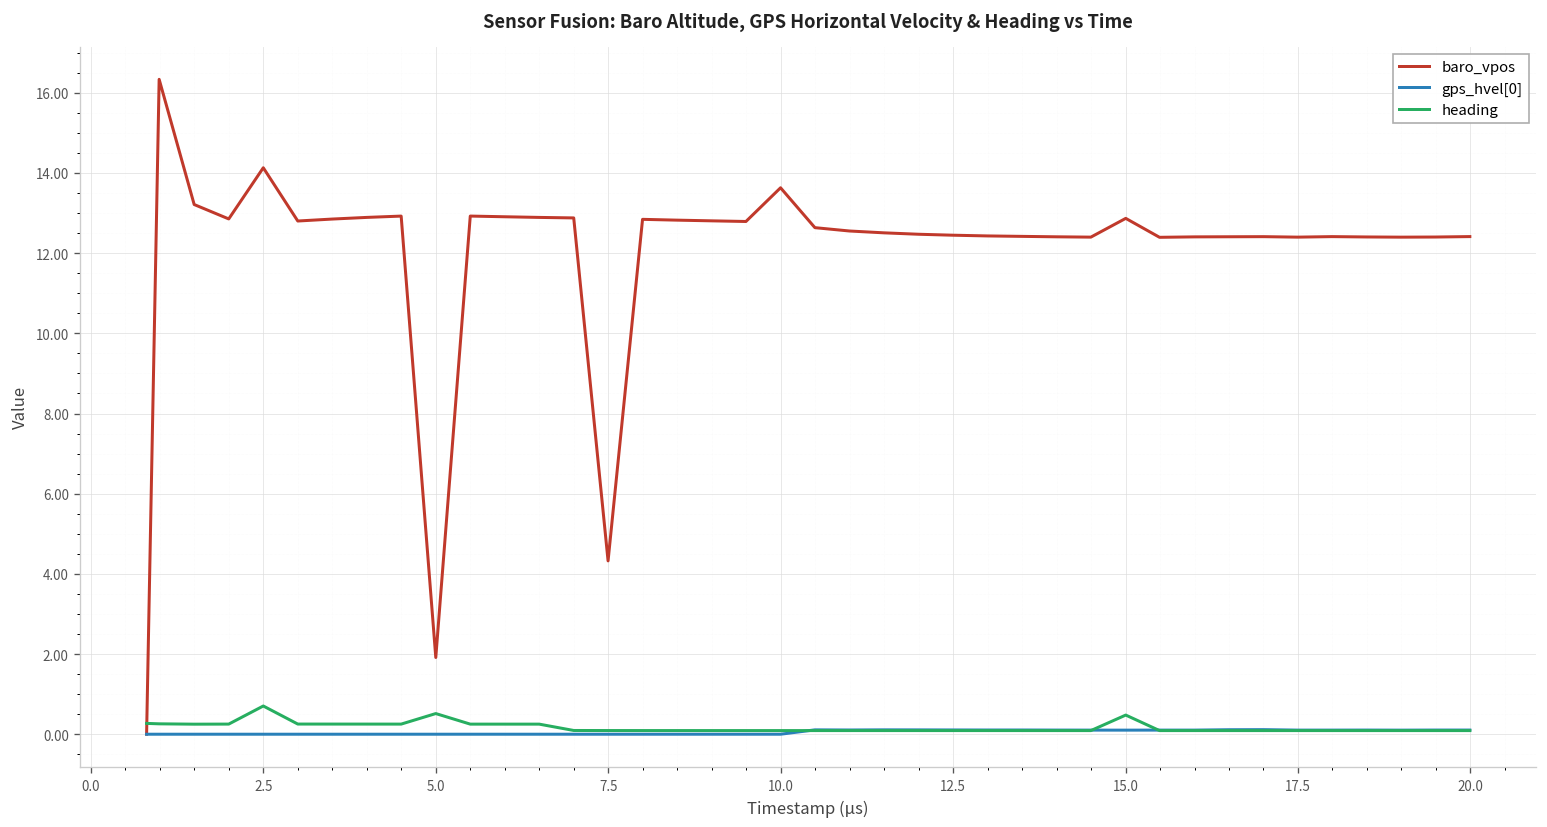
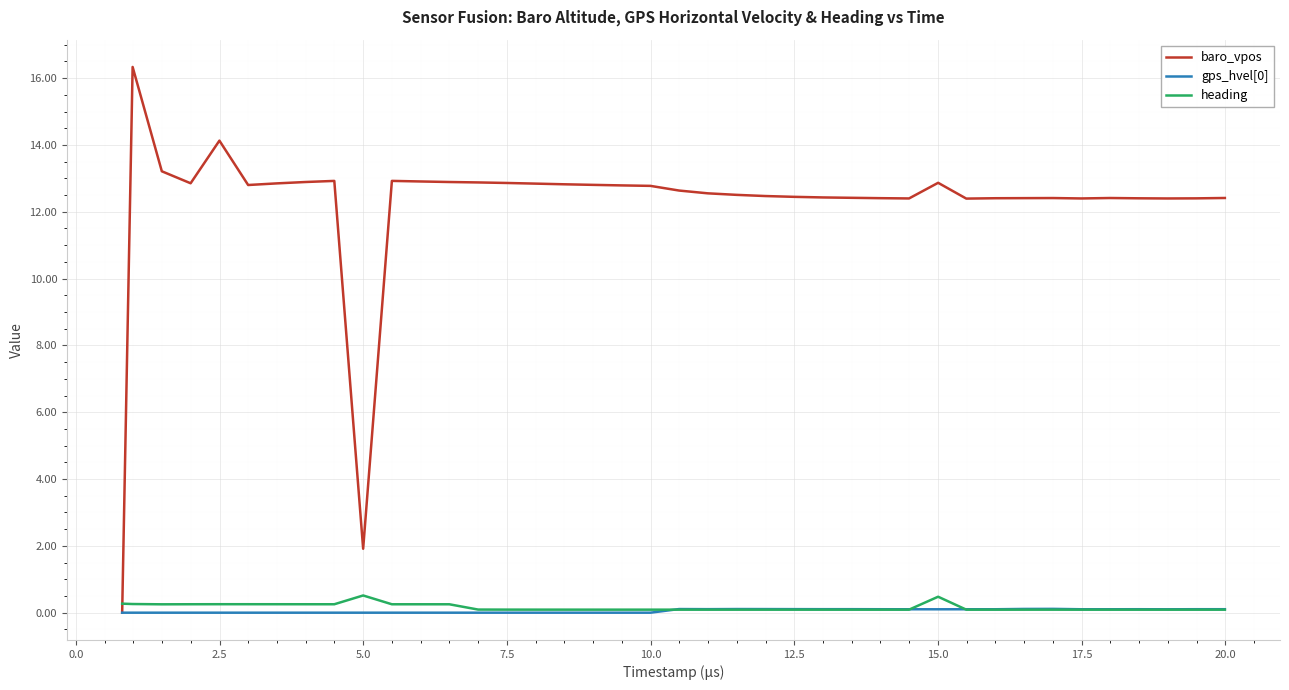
heading, 2.5: 0.7 -> 0.3
baro_vpos, 7.5: 4.3 -> 12.9
baro_vpos, 10.0: 13.6 -> 12.8
